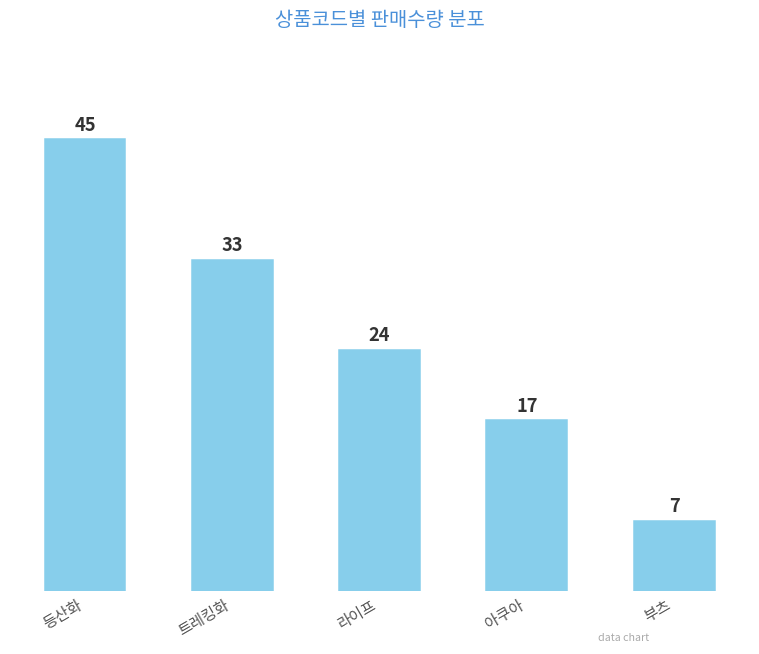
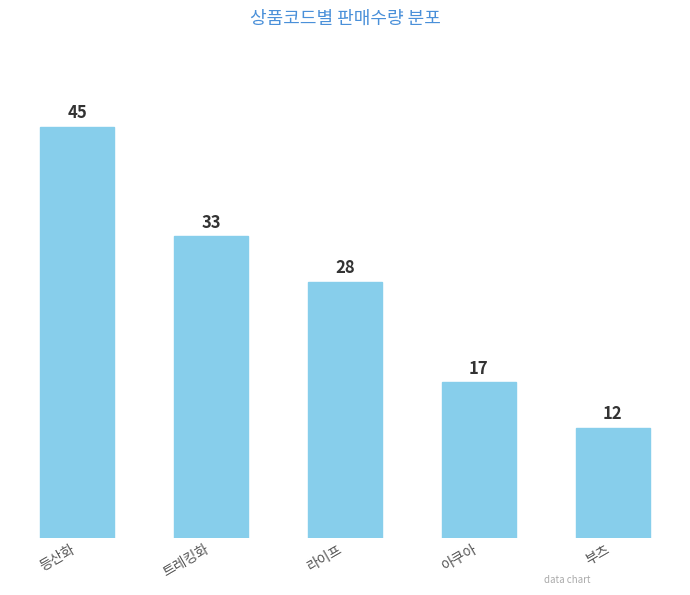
라이프: 24 -> 28
부츠: 7 -> 12
